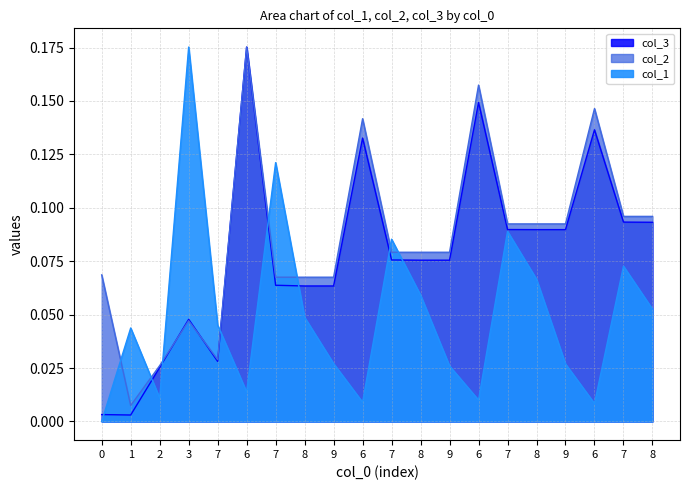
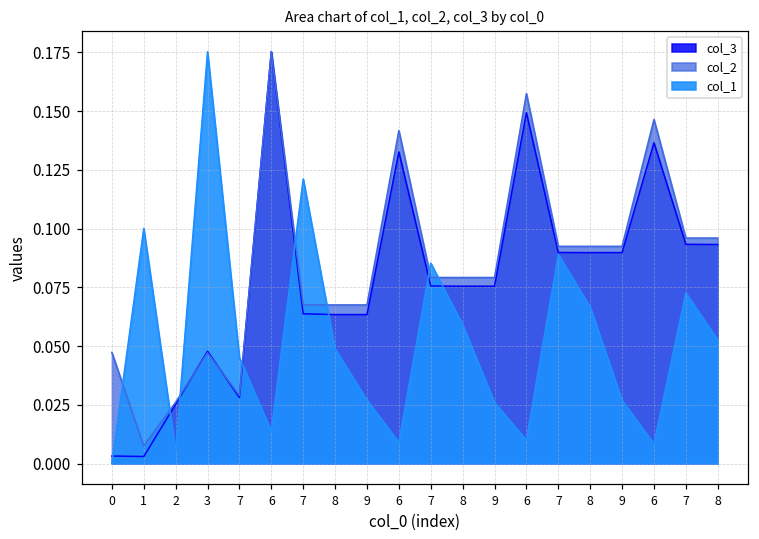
col_2, 0: 0.069 -> 0.047
col_1, 1: 0.044 -> 0.100
col_1, 2: 0.011 -> 0.005
